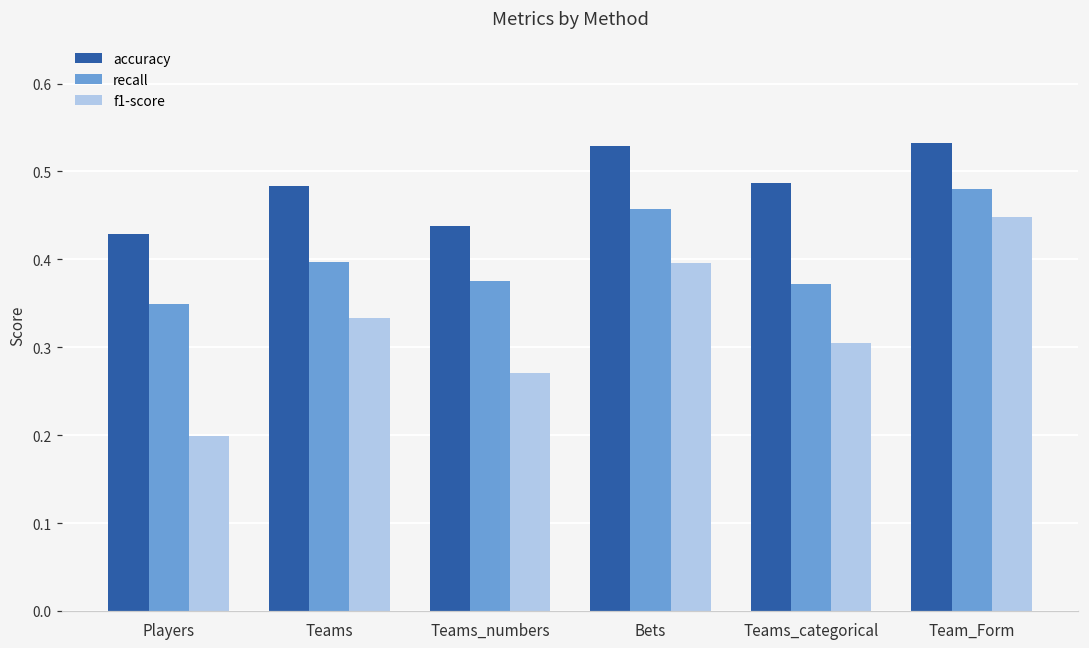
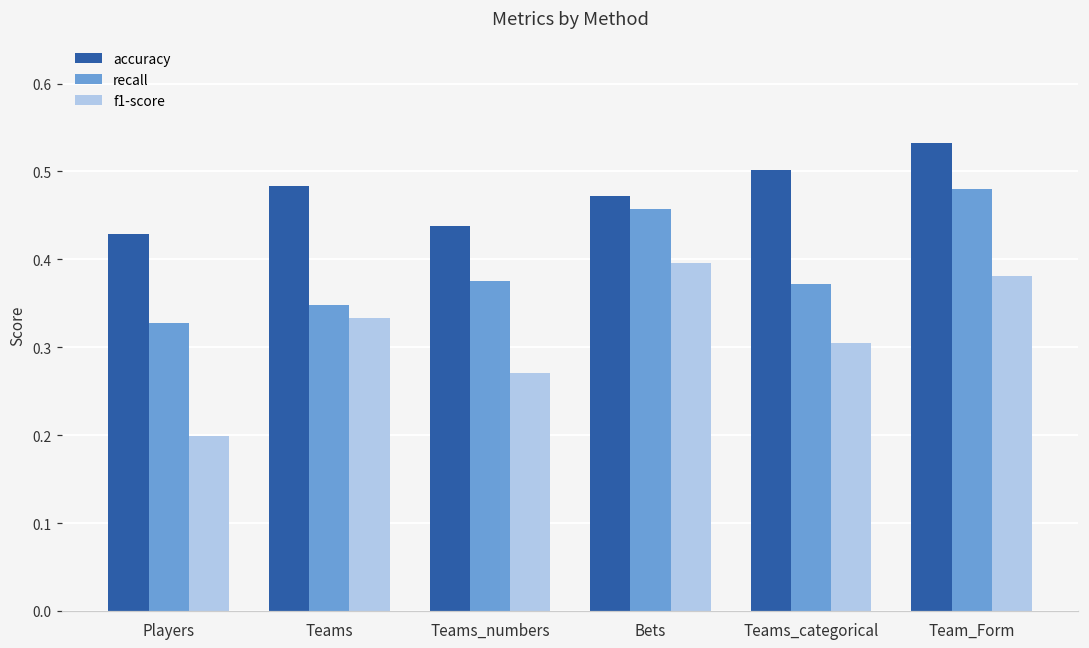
recall, Players: 0.35 -> 0.33
recall, Teams: 0.40 -> 0.35
accuracy, Bets: 0.53 -> 0.47
accuracy, Teams_categorical: 0.49 -> 0.50
f1-score, Team_Form: 0.45 -> 0.38
